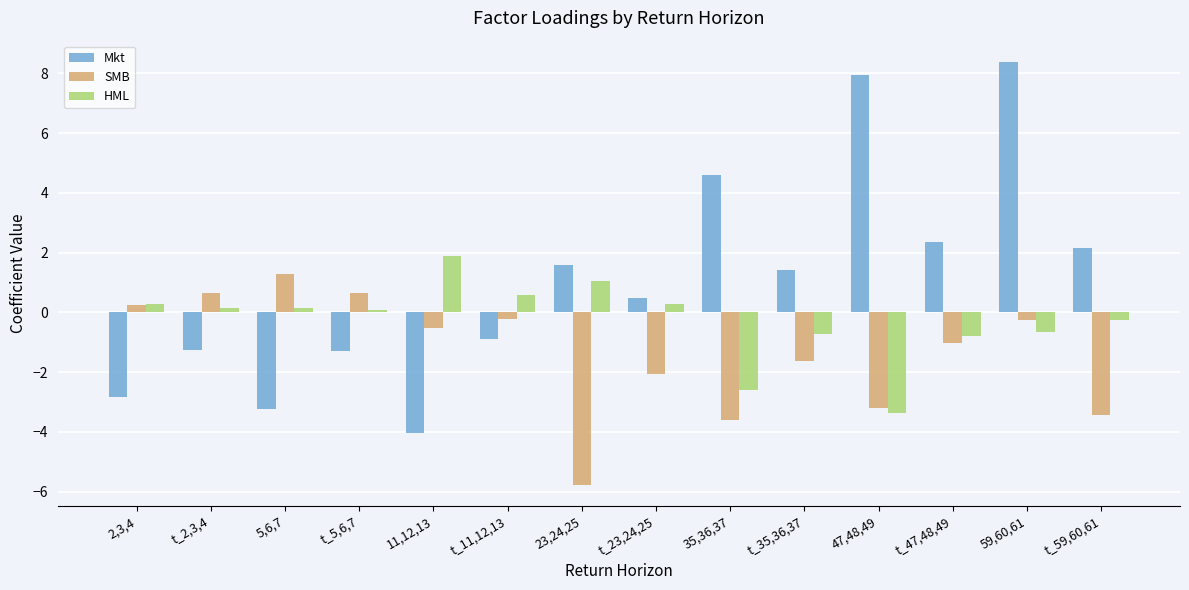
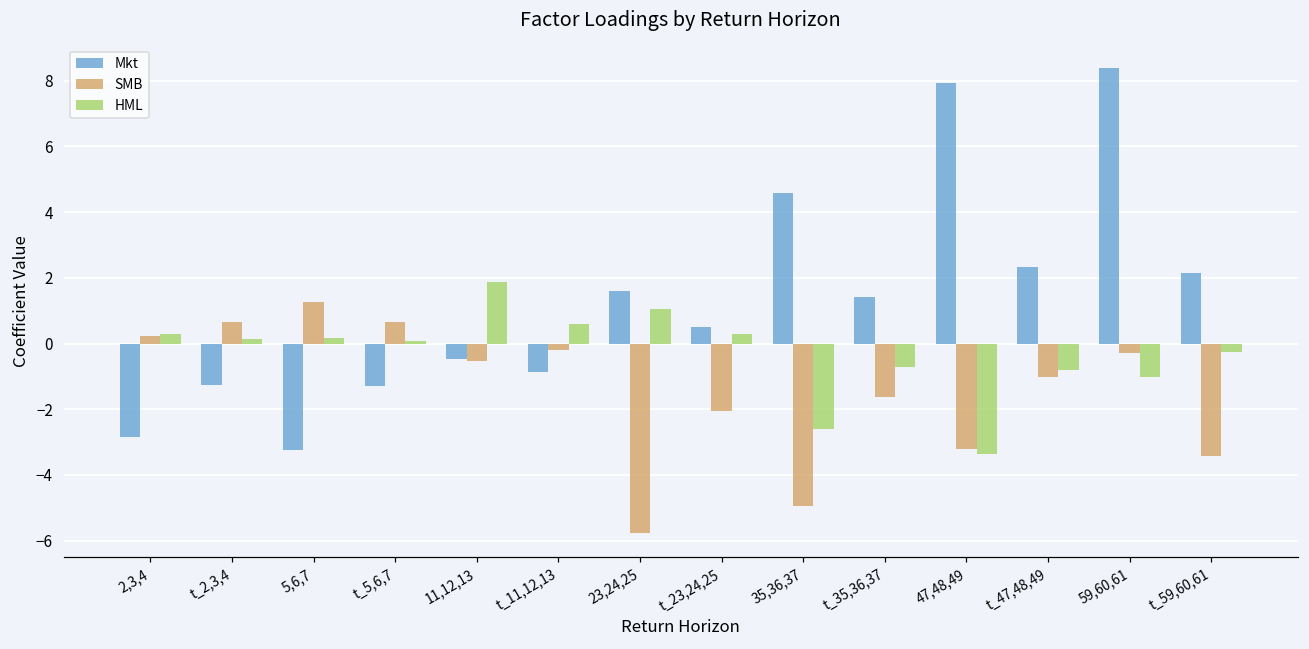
Mkt, 11,12,13: -4.0 -> -0.5
SMB, 35,36,37: -3.6 -> -4.9
HML, 59,60,61: -0.7 -> -1.0
